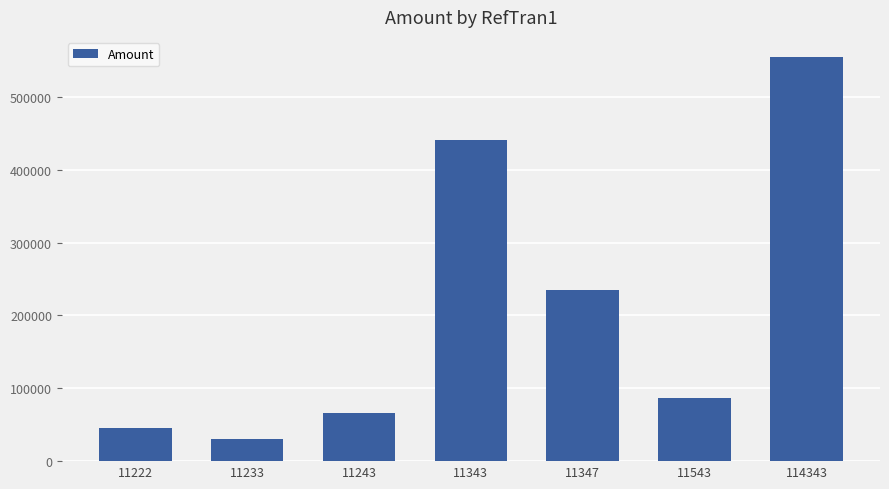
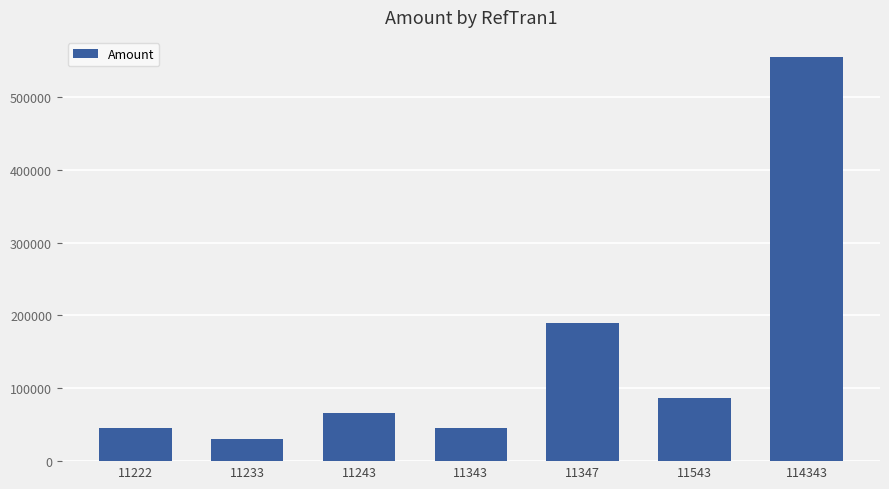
11343: 440000 -> 50000
11347: 230000 -> 190000
